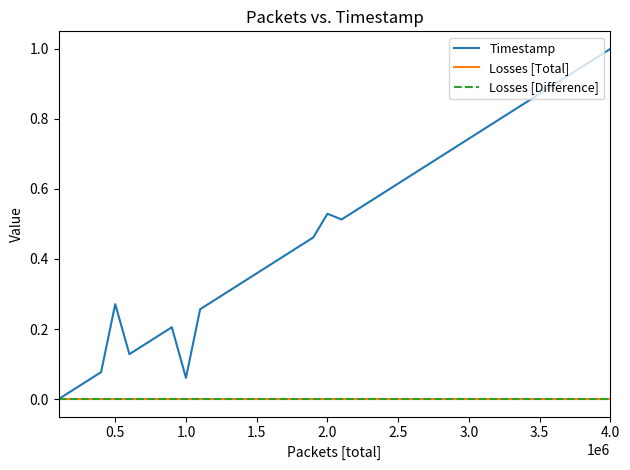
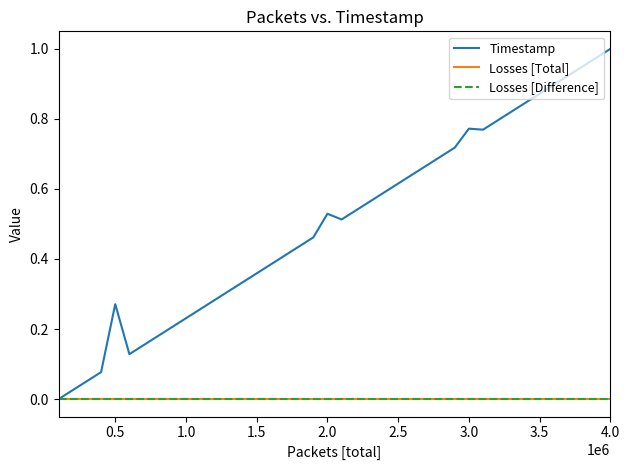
Timestamp, 1.0: 0.06 -> 0.23
Timestamp, 3.0: 0.74 -> 0.77
